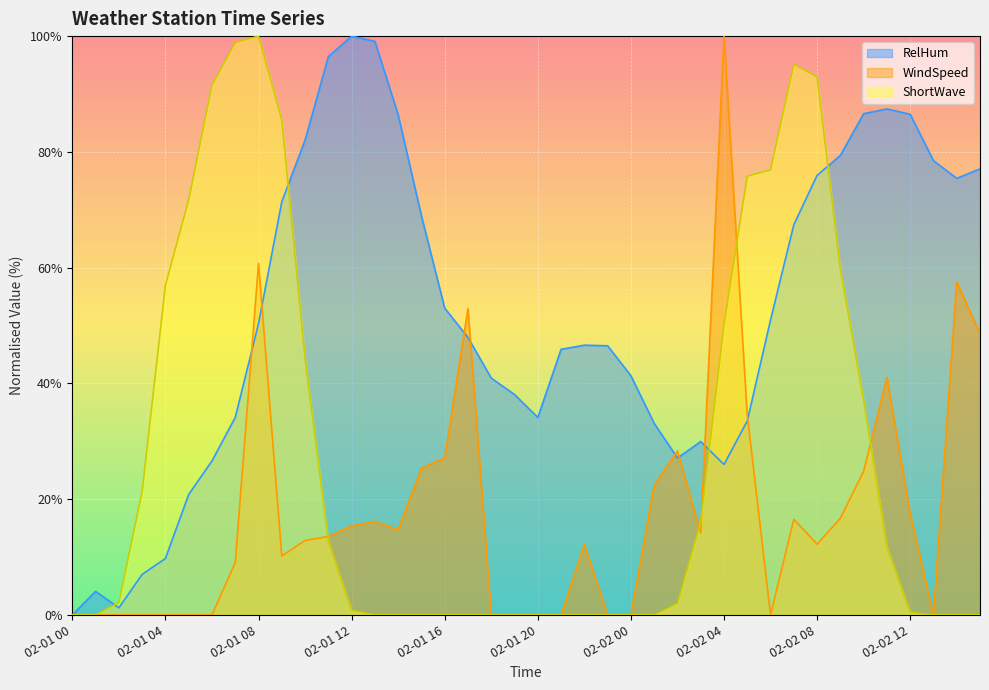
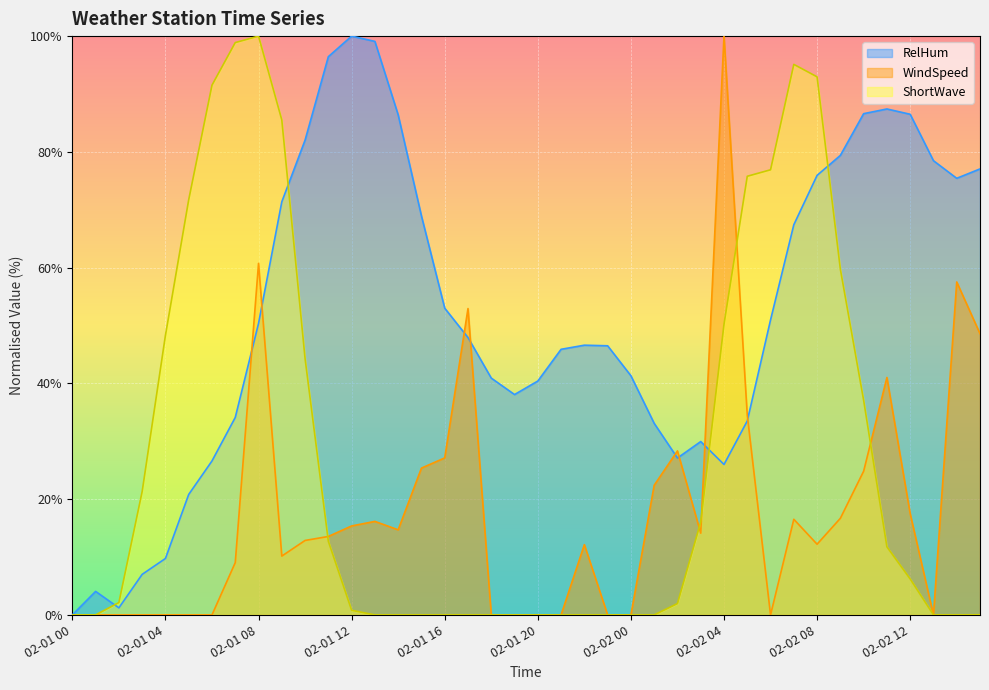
ShortWave, 02-01 04: 57% -> 48%
RelHum, 02-01 20: 34% -> 40%
ShortWave, 02-02 12: 0% -> 6%
